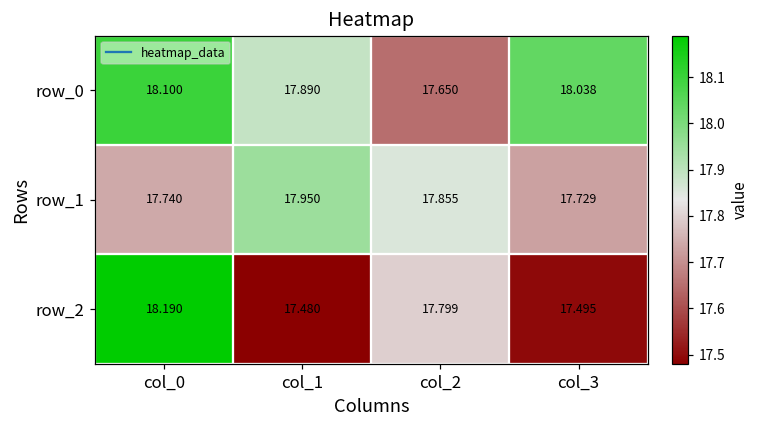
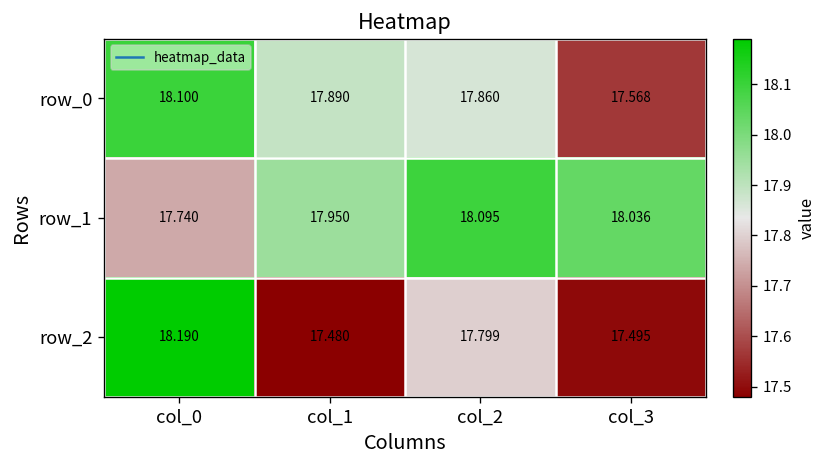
row_0, col_2: 17.650 -> 17.860
row_0, col_3: 18.038 -> 17.568
row_1, col_2: 17.855 -> 18.095
row_1, col_3: 17.729 -> 18.036
